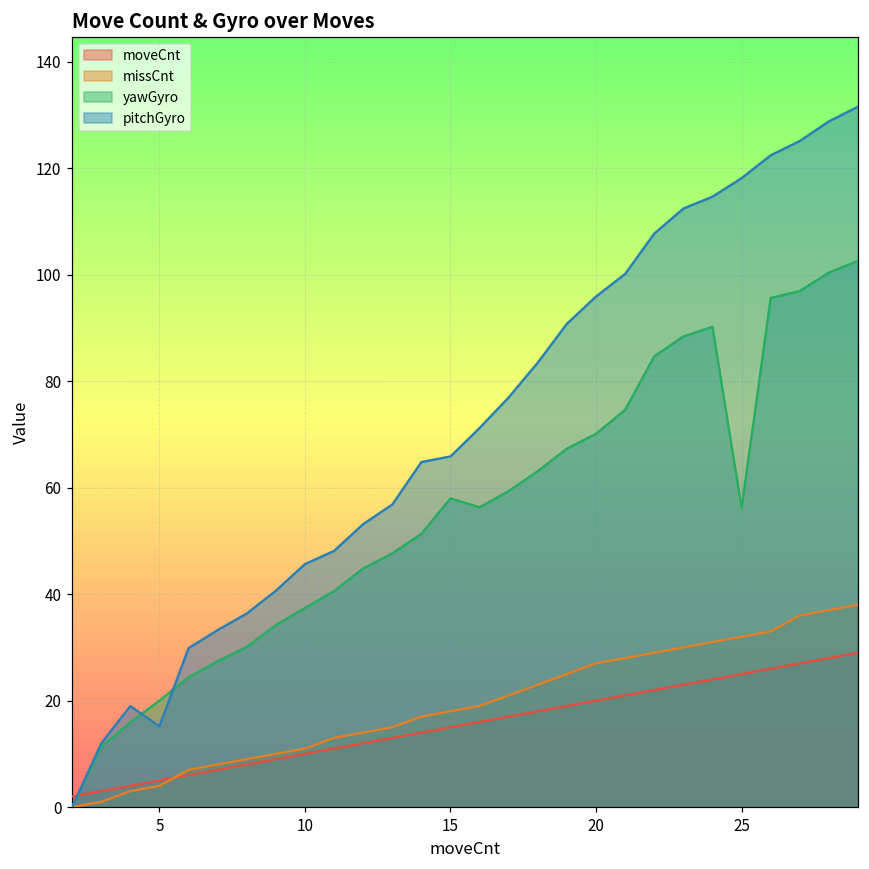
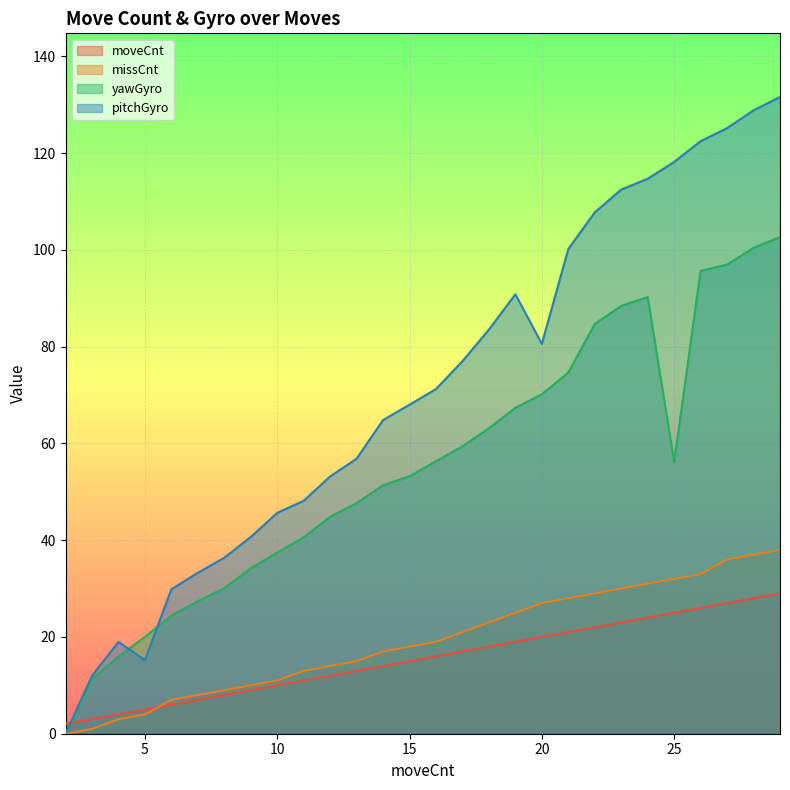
yawGyro, 15: 58 -> 53
pitchGyro, 15: 66 -> 68
pitchGyro, 20: 96 -> 81
